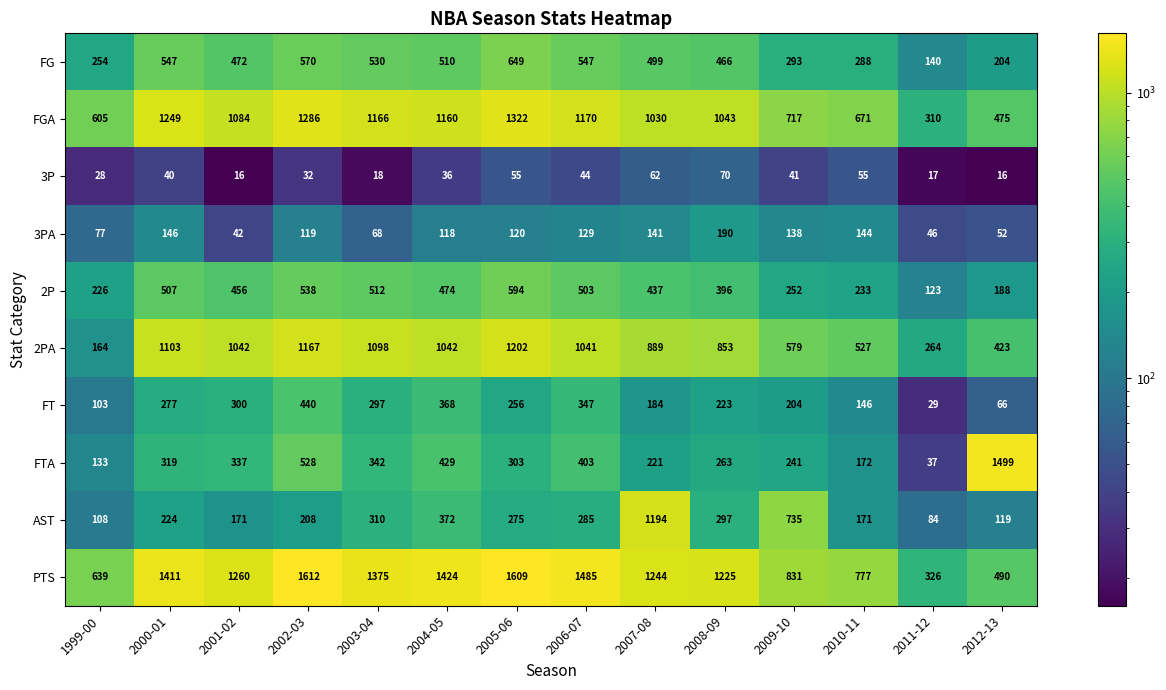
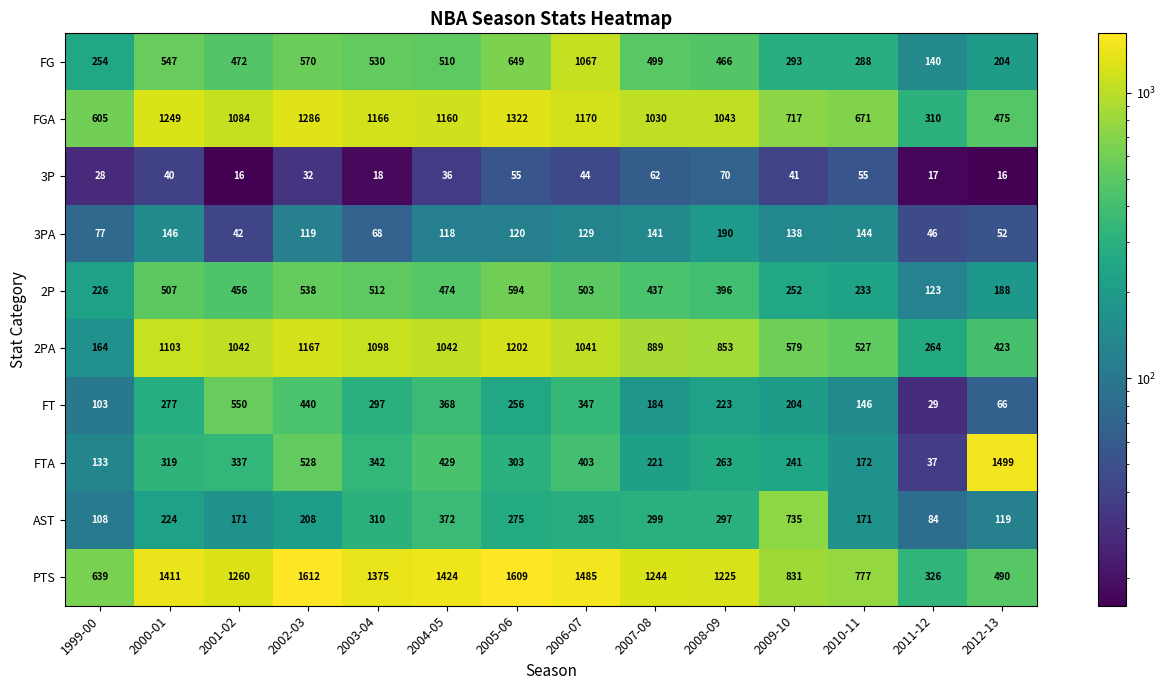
FG, 2006-07: 547 -> 1067
FT, 2001-02: 300 -> 550
AST, 2007-08: 1194 -> 299
